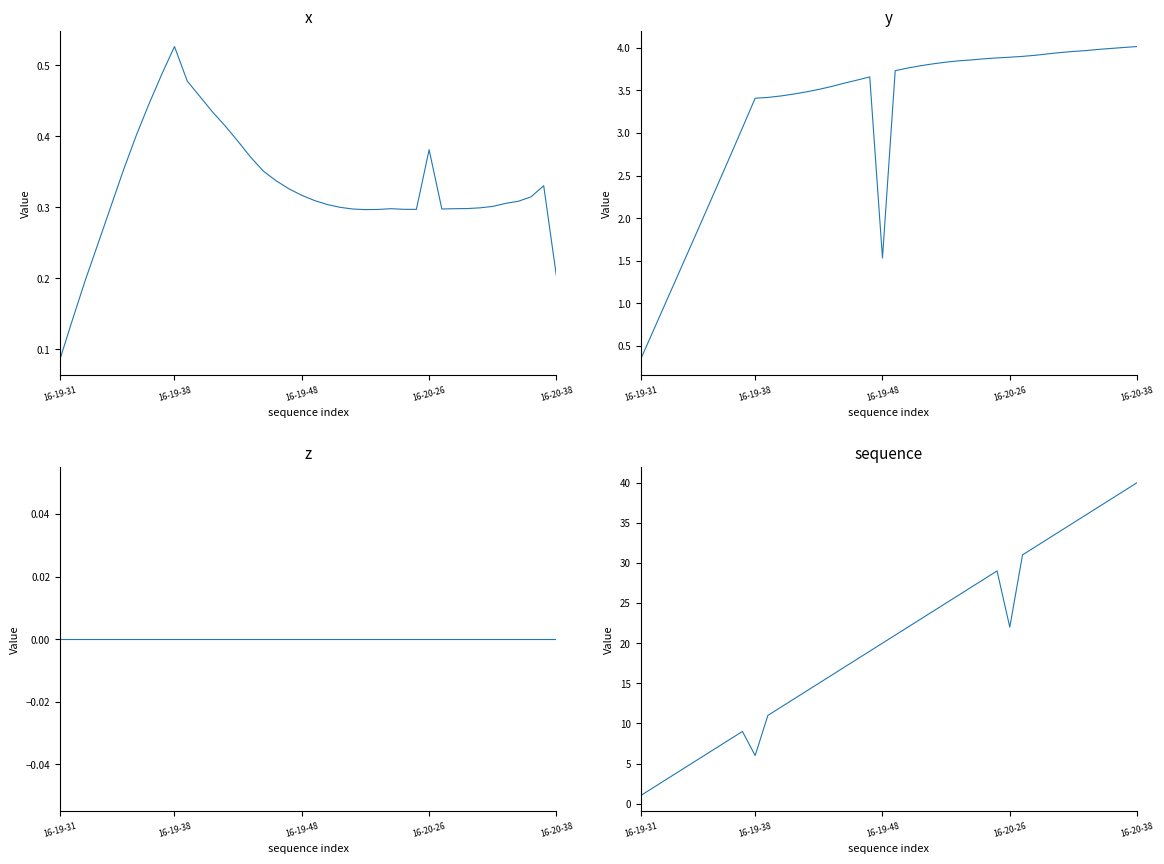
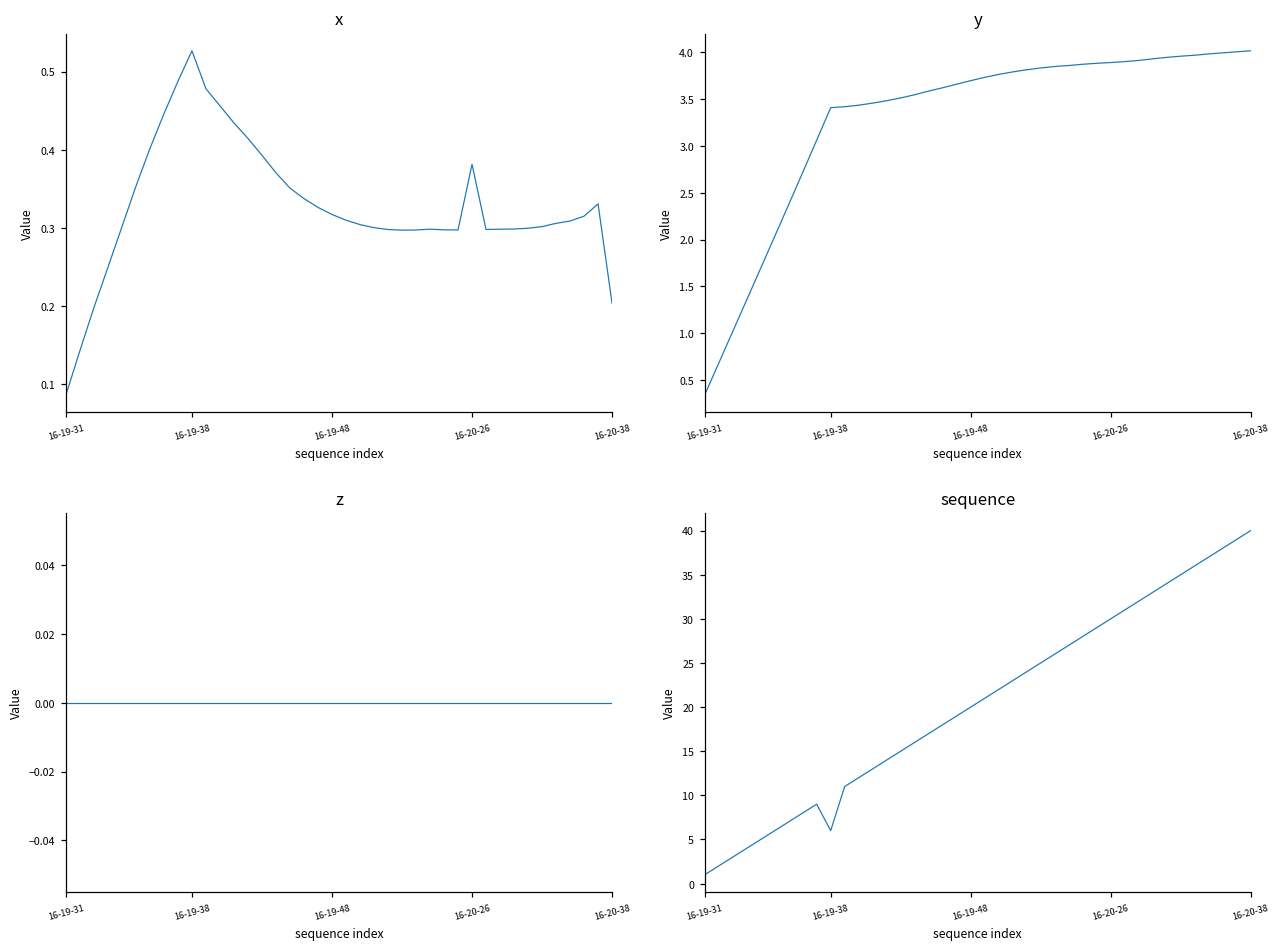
y, 16-19-48: 1.5 -> 3.7
sequence, 16-20-26: 22 -> 30
